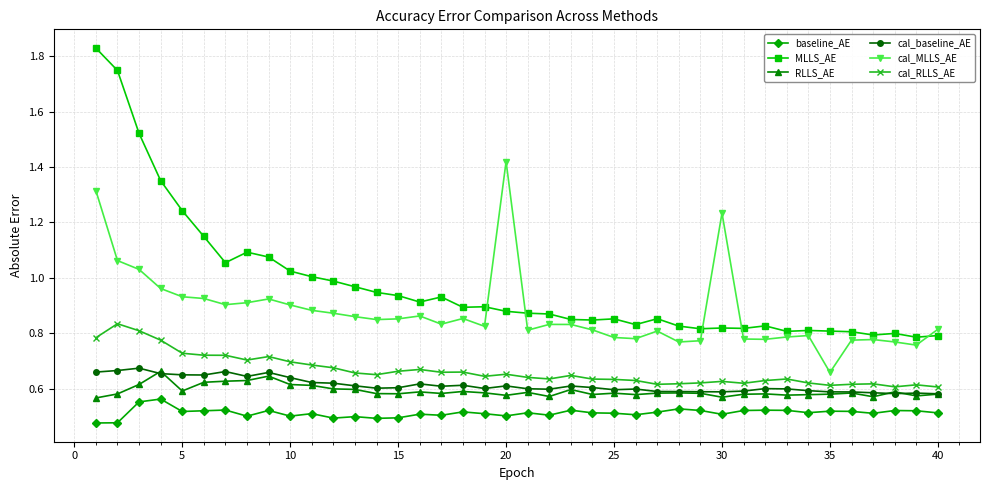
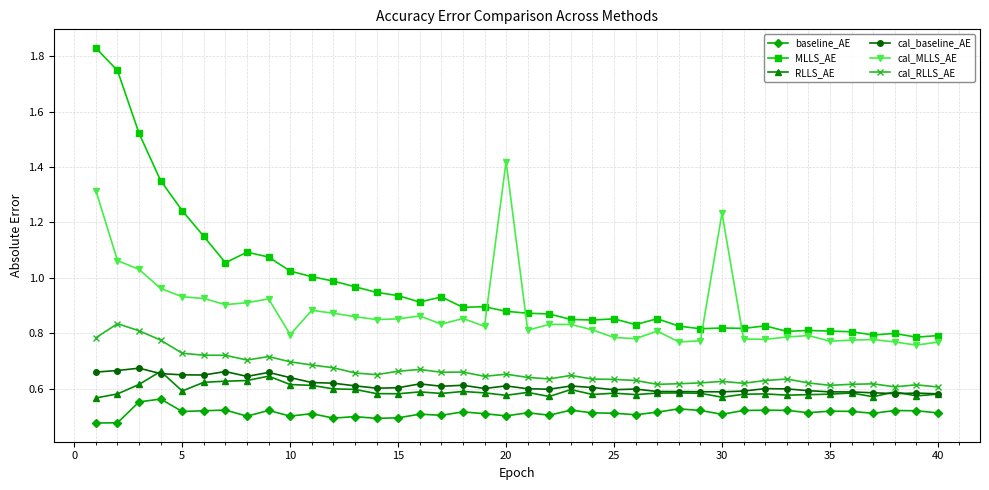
cal_MLLS_AE, 10: 0.90 -> 0.80
cal_MLLS_AE, 35: 0.66 -> 0.77
cal_MLLS_AE, 40: 0.81 -> 0.77
